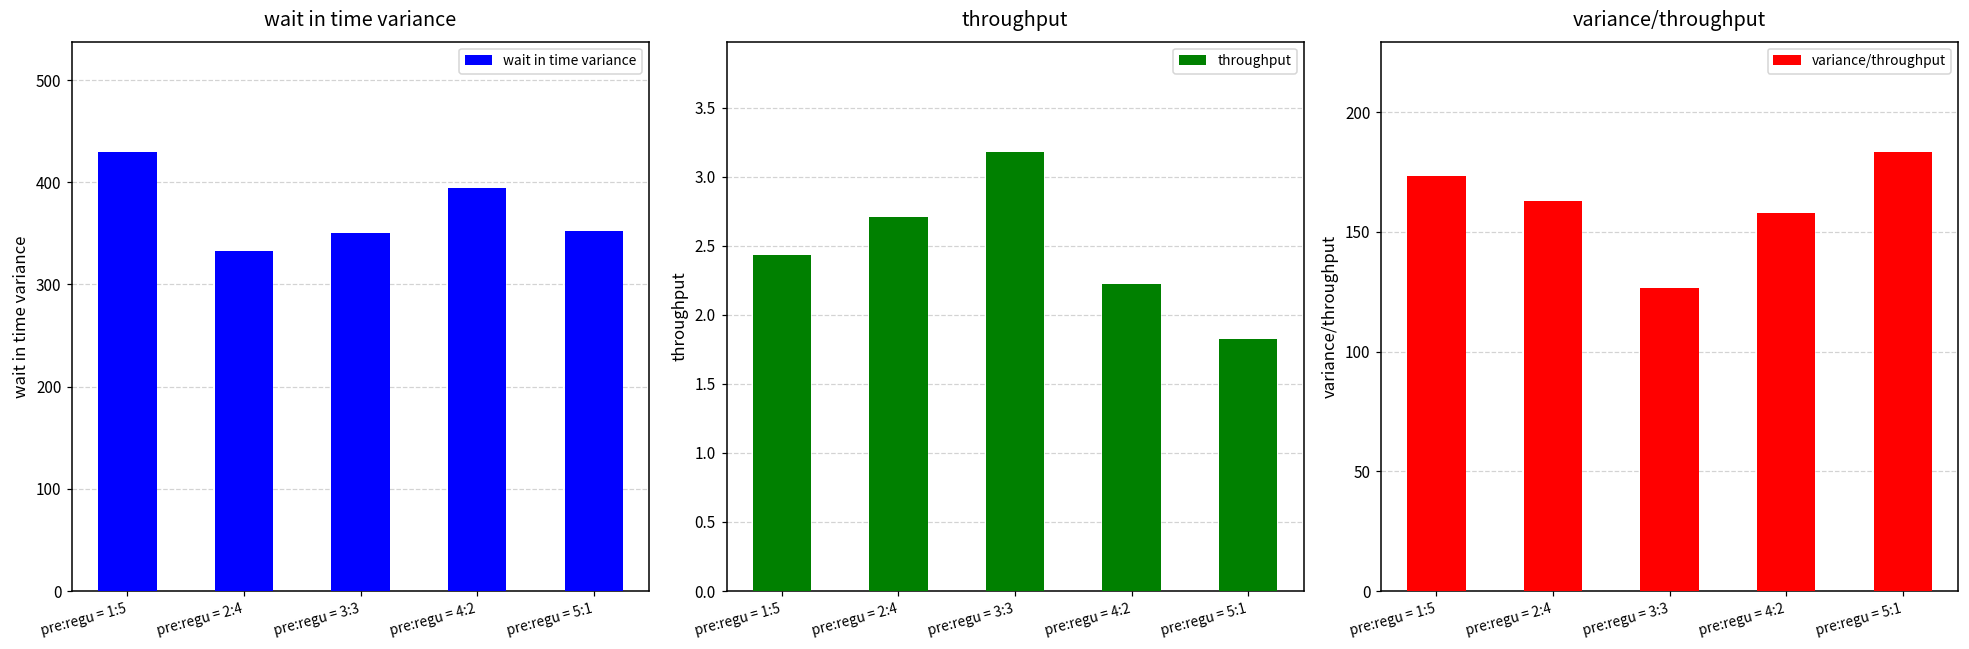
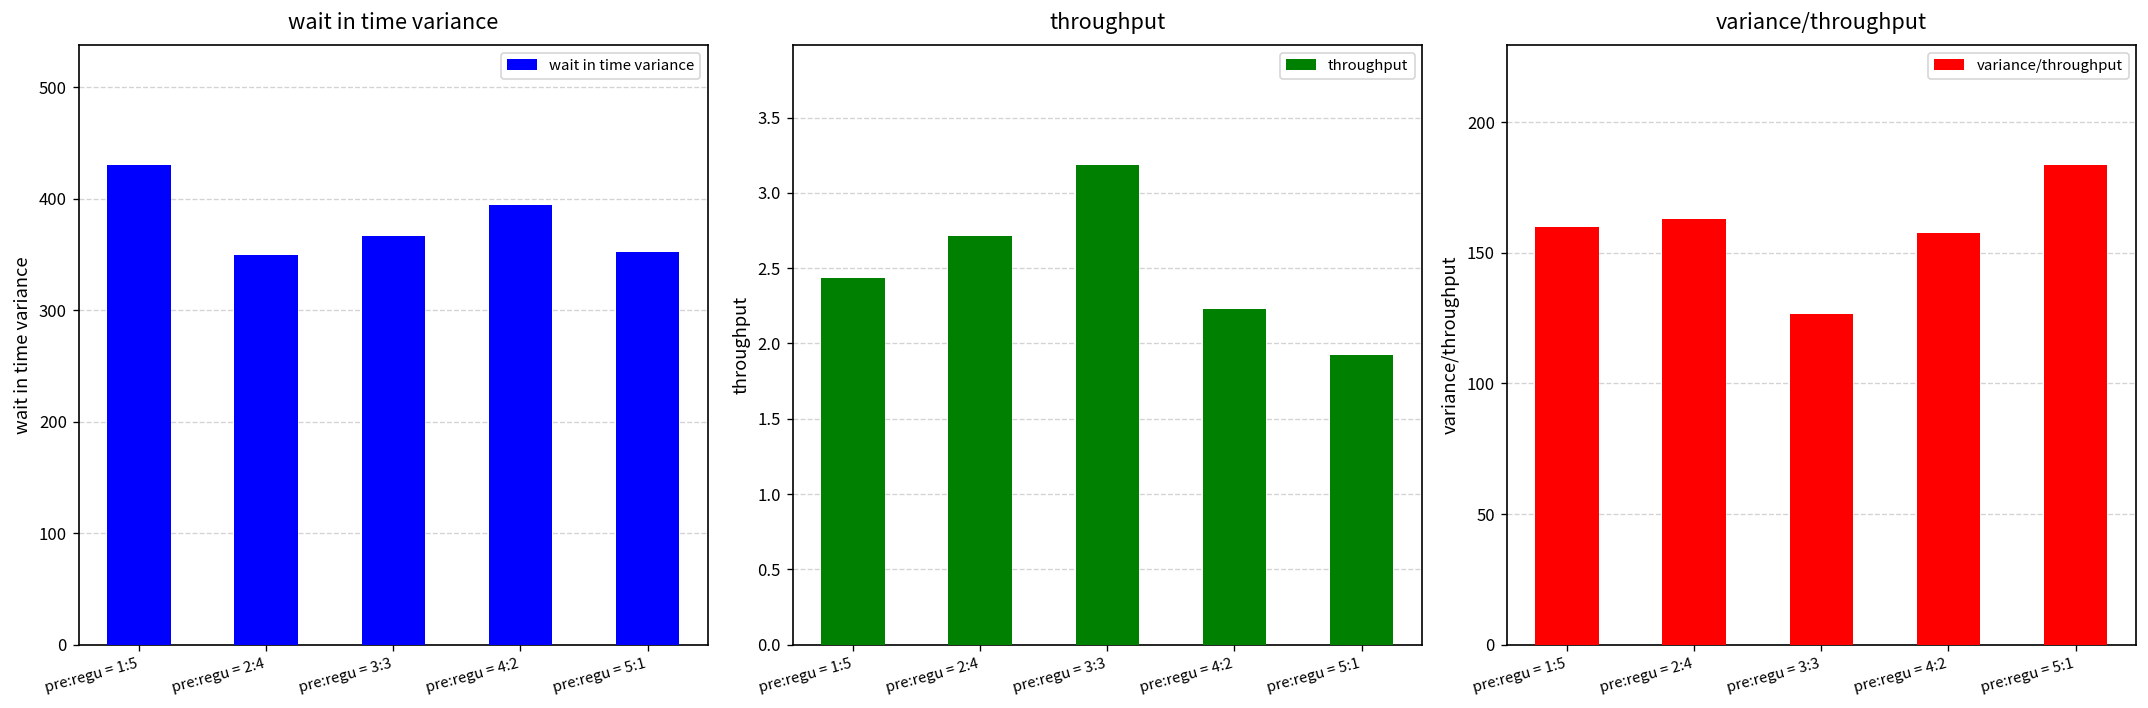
wait in time variance, pre:regu = 2:4: 330 -> 350
wait in time variance, pre:regu = 3:3: 350 -> 370
throughput, pre:regu = 5:1: 1.82 -> 1.92
variance/throughput, pre:regu = 1:5: 173 -> 160
